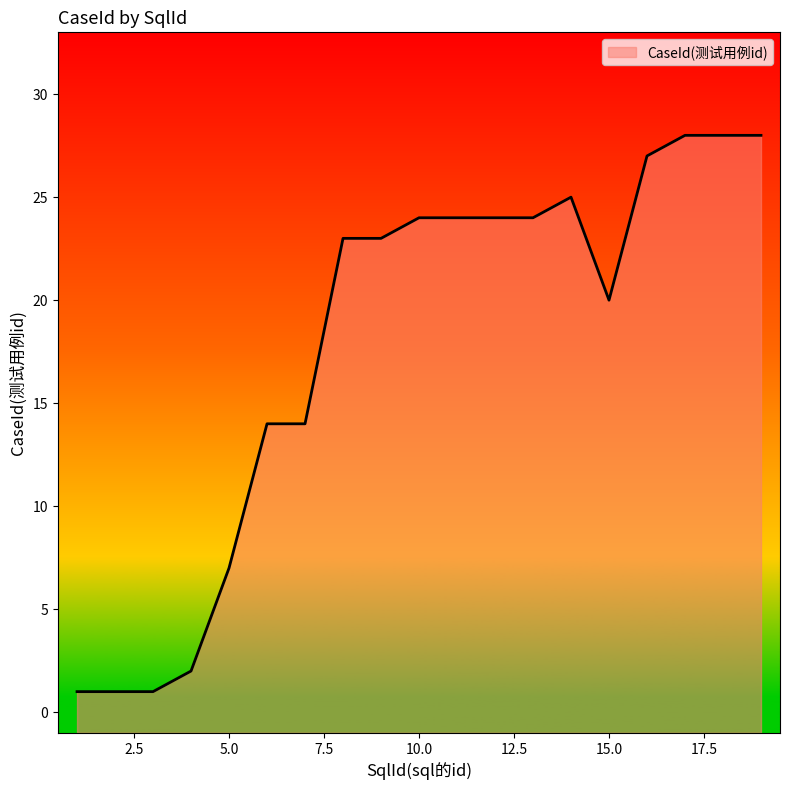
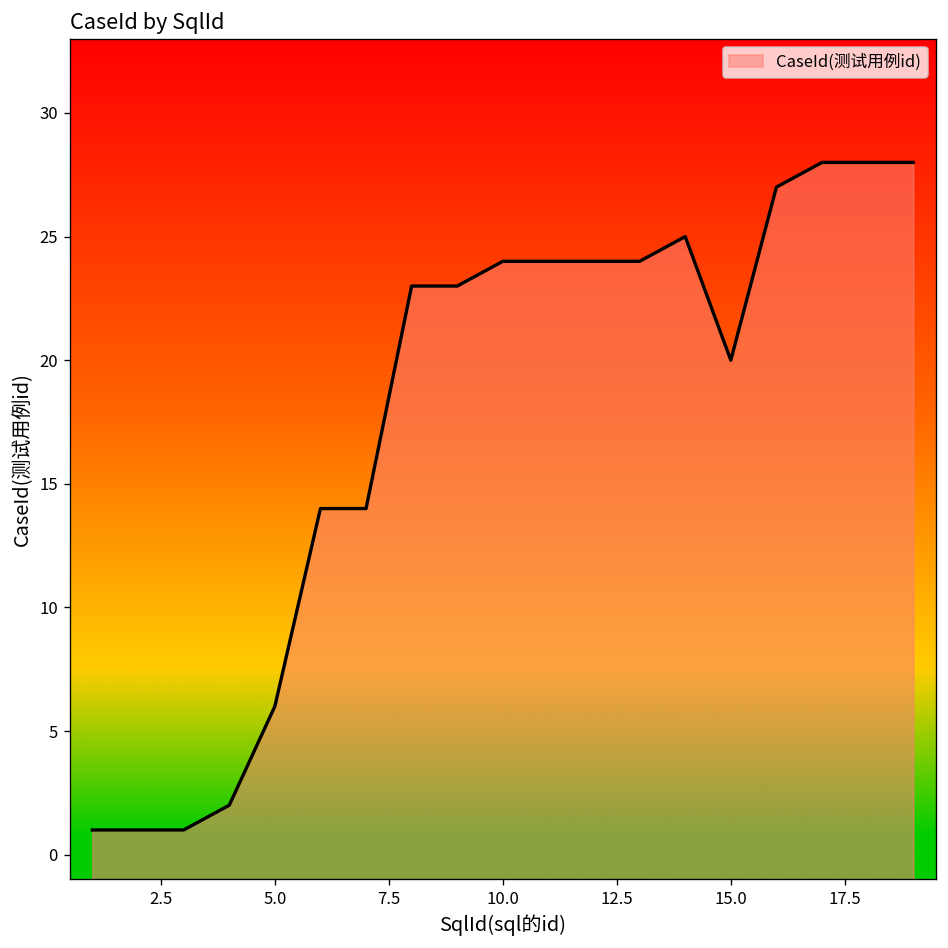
5.0: 7 -> 6
